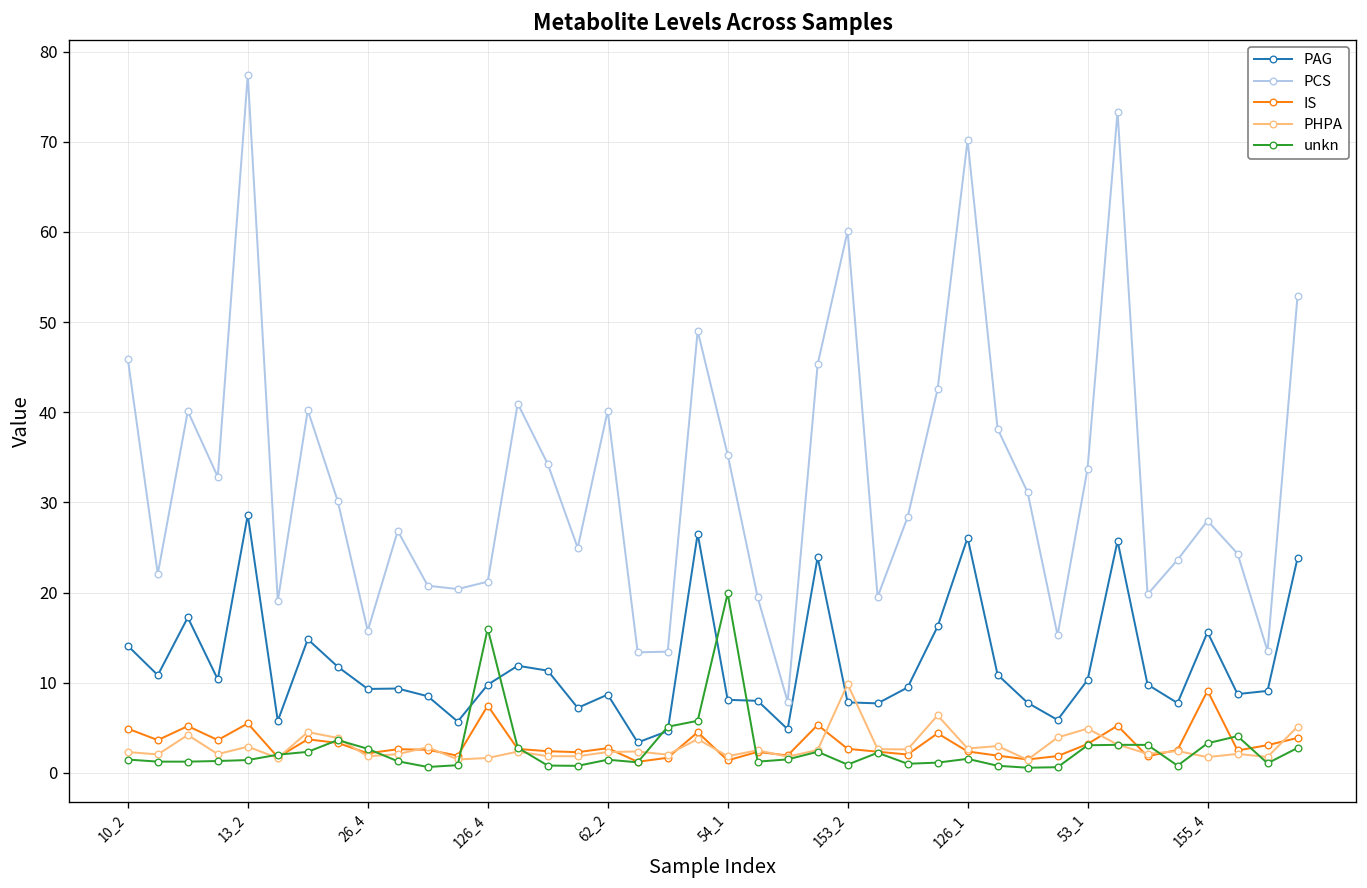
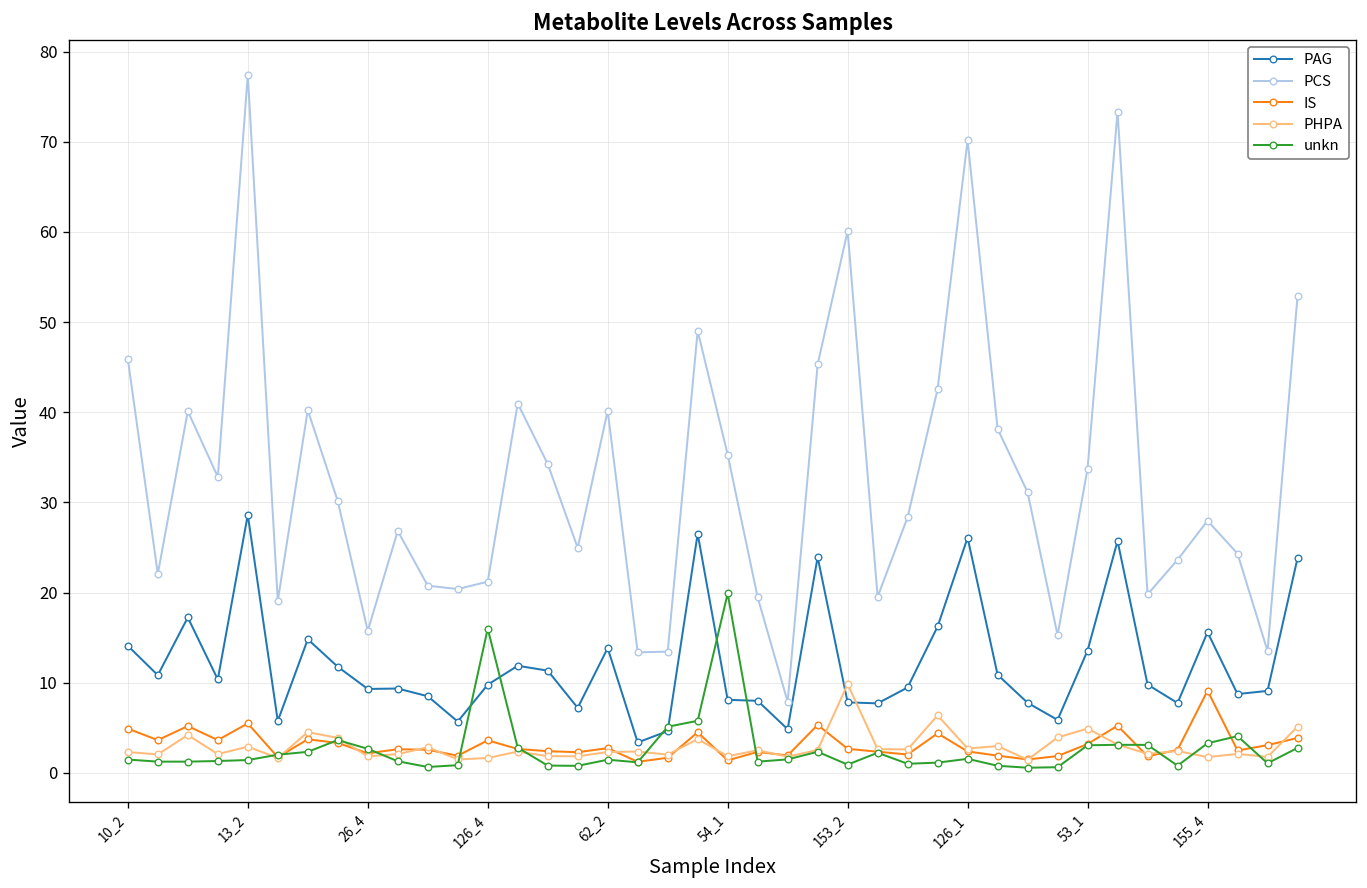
IS, 126_4: 7 -> 4
PAG, 62_2: 9 -> 14
PAG, 53_1: 10 -> 14
